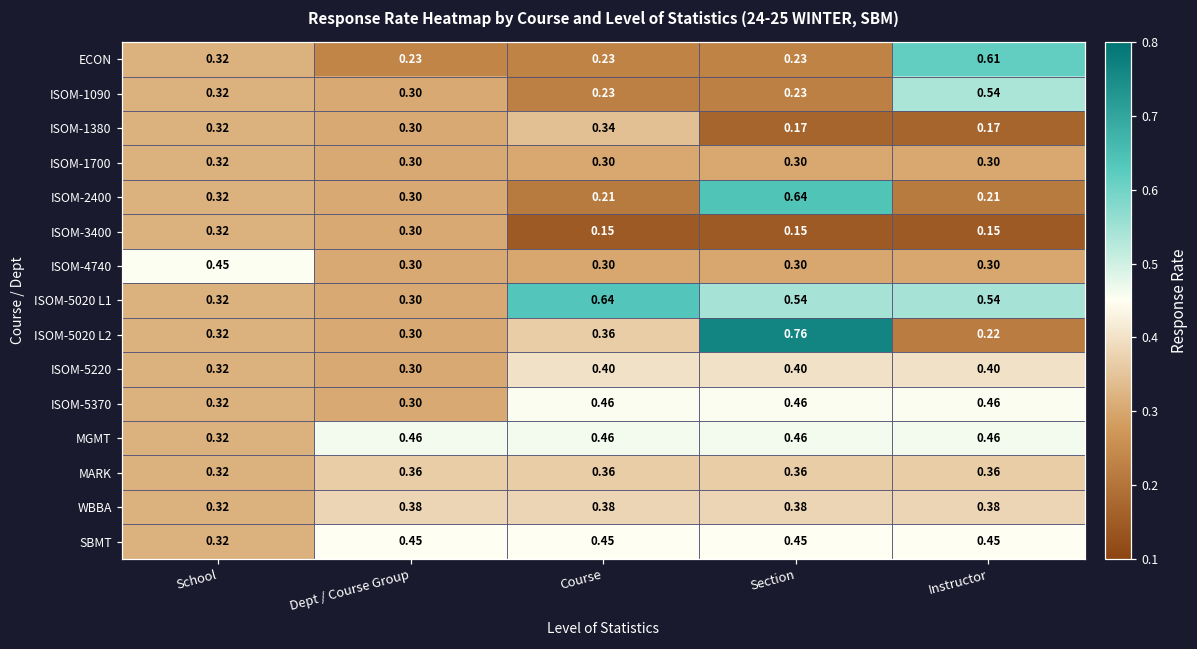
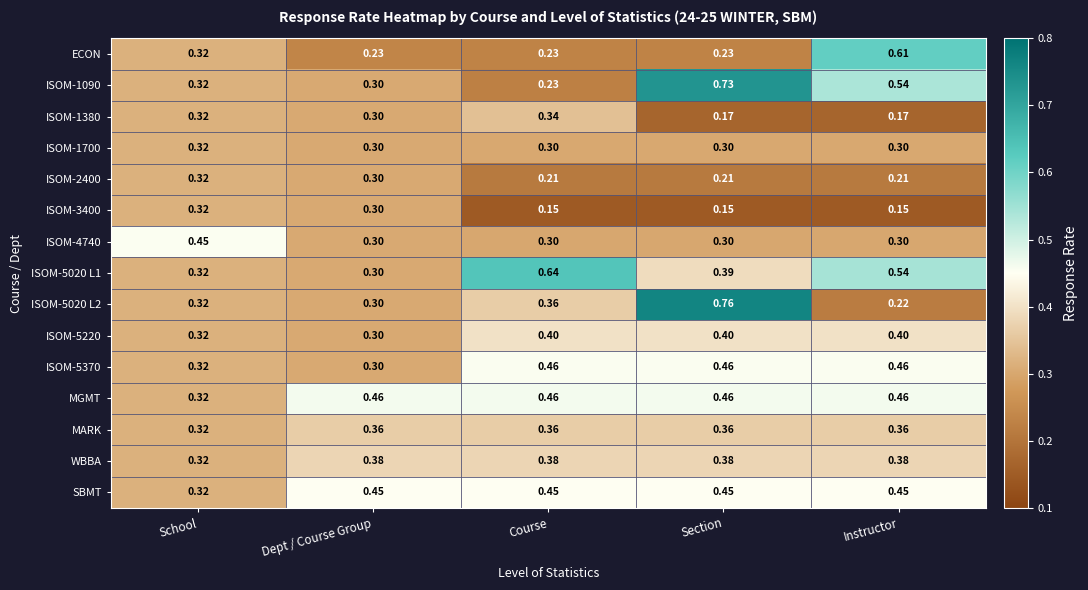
ISOM-1090, Section: 0.23 -> 0.73
ISOM-2400, Section: 0.64 -> 0.21
ISOM-5020 L1, Section: 0.54 -> 0.39
